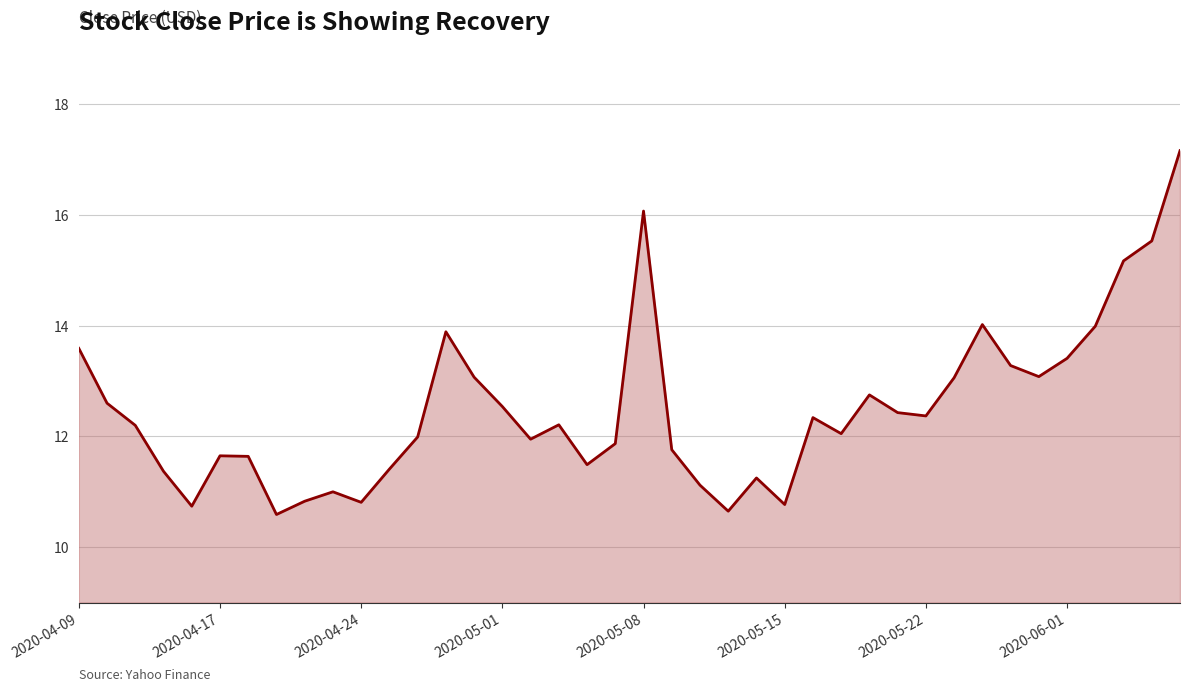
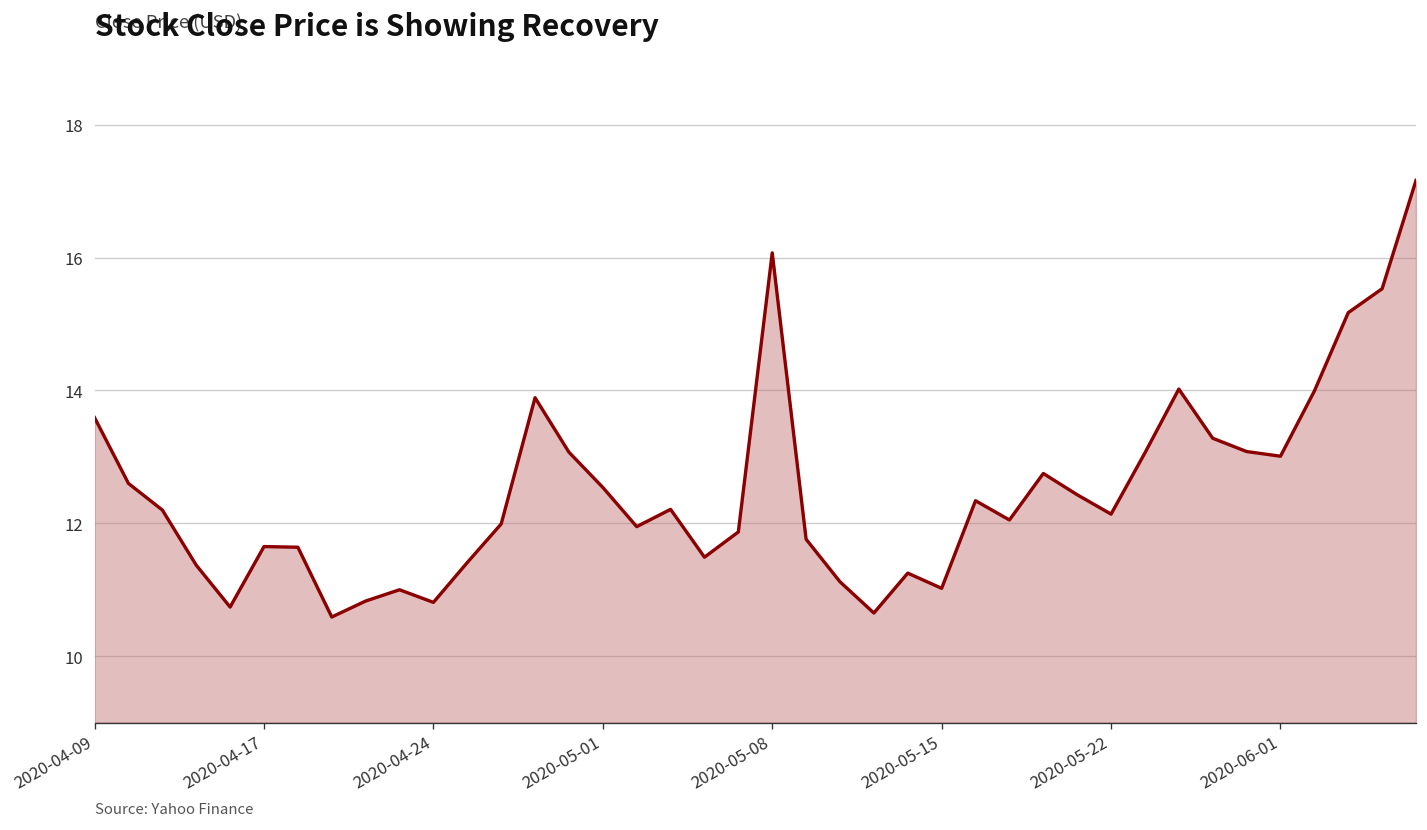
2020-05-15: 10.8 -> 11.0
2020-05-22: 12.4 -> 12.1
2020-06-01: 13.4 -> 13.0
